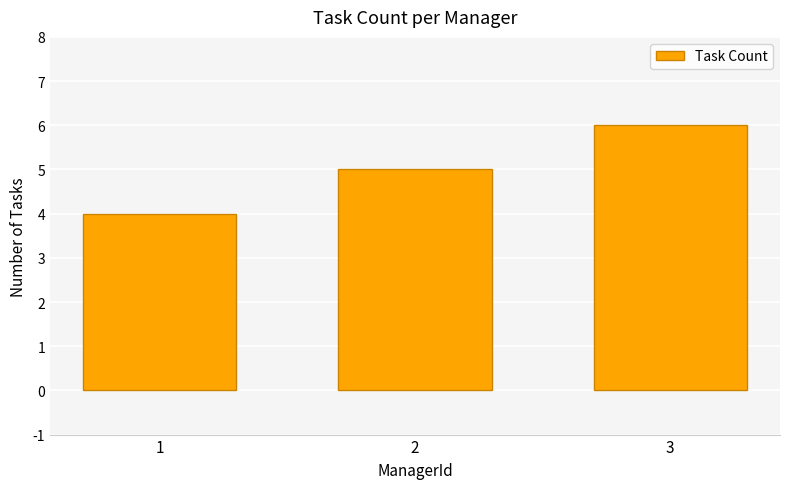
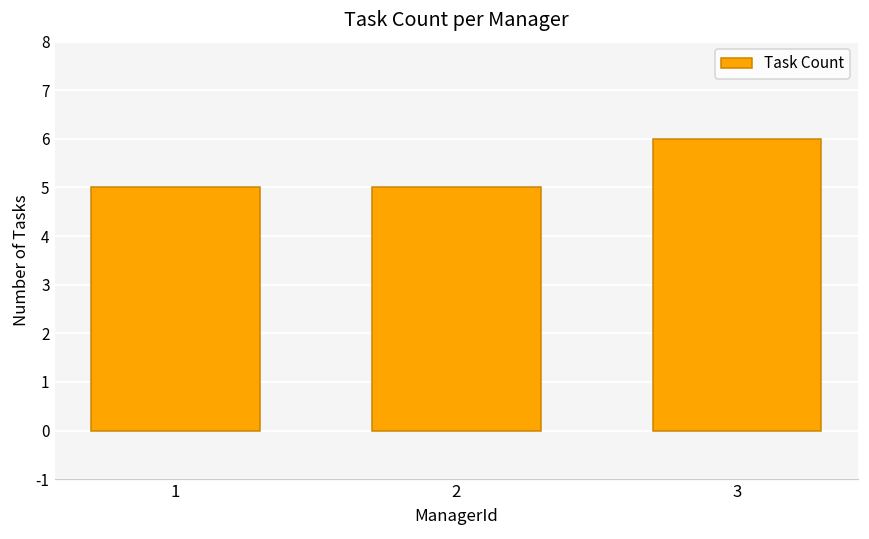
1: 4 -> 5
